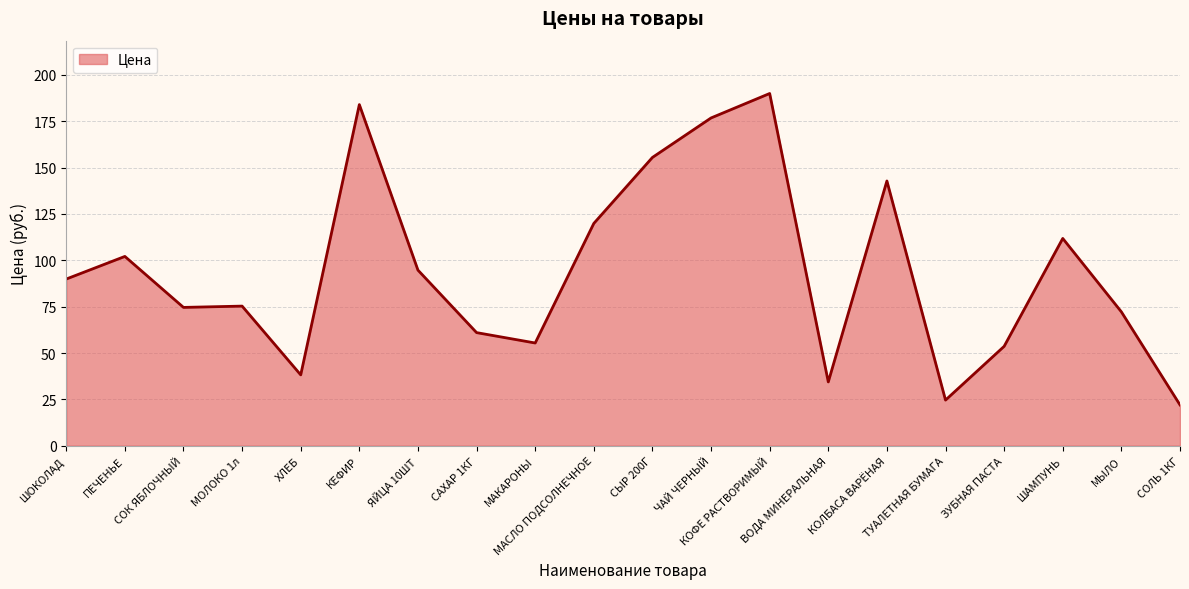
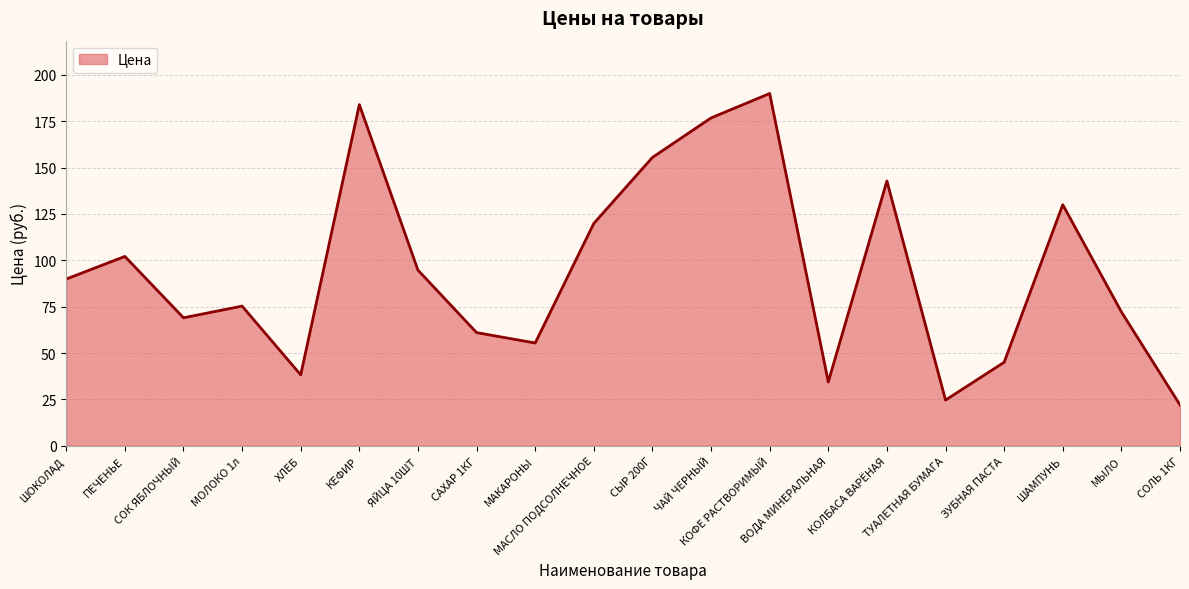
СОК ЯБЛОЧНЫЙ: 75 -> 69
ЗУБНАЯ ПАСТА: 54 -> 45
ШАМПУНЬ: 112 -> 130
